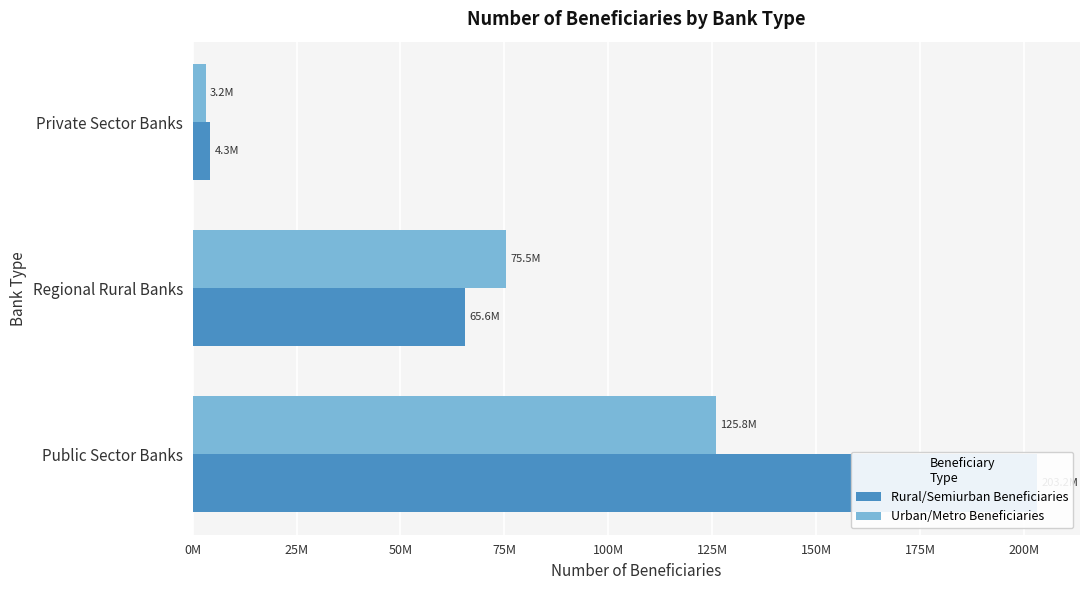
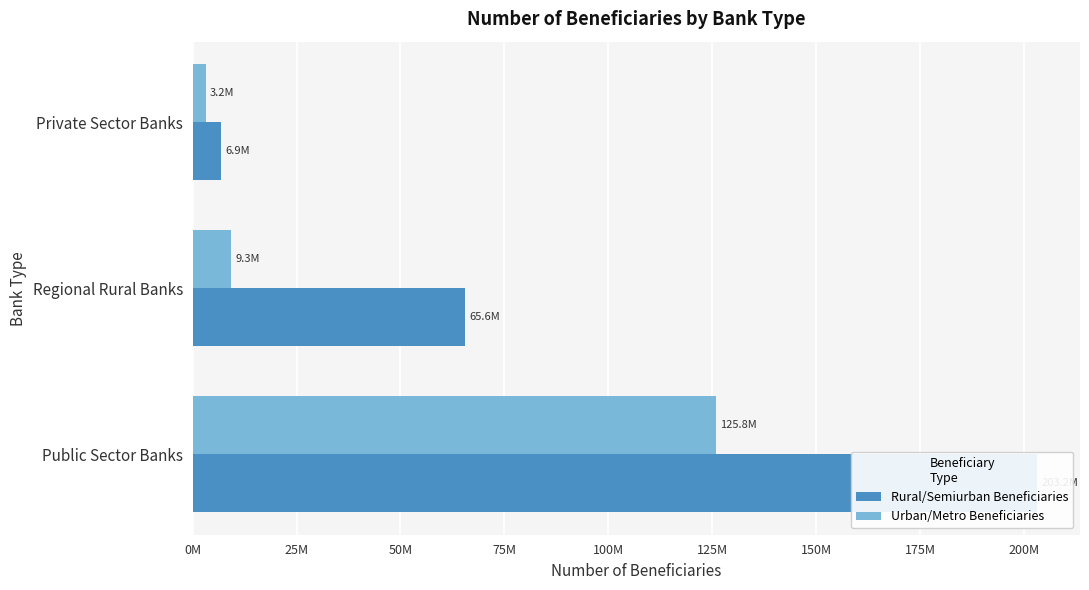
Rural/Semiurban Beneficiaries, Private Sector Banks: 4.3M -> 6.9M
Urban/Metro Beneficiaries, Regional Rural Banks: 75.5M -> 9.3M
